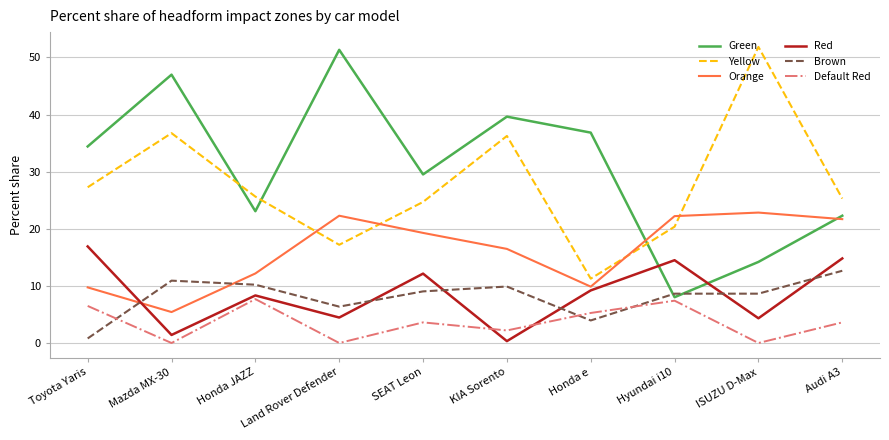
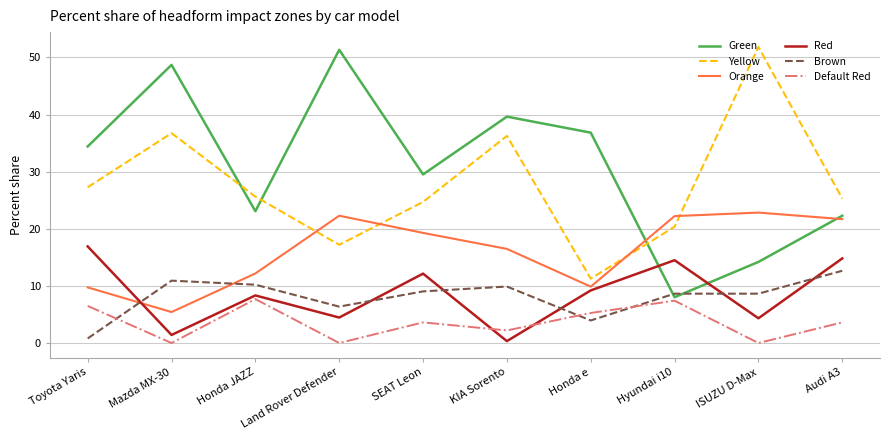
Green, Mazda MX-30: 47 -> 49
